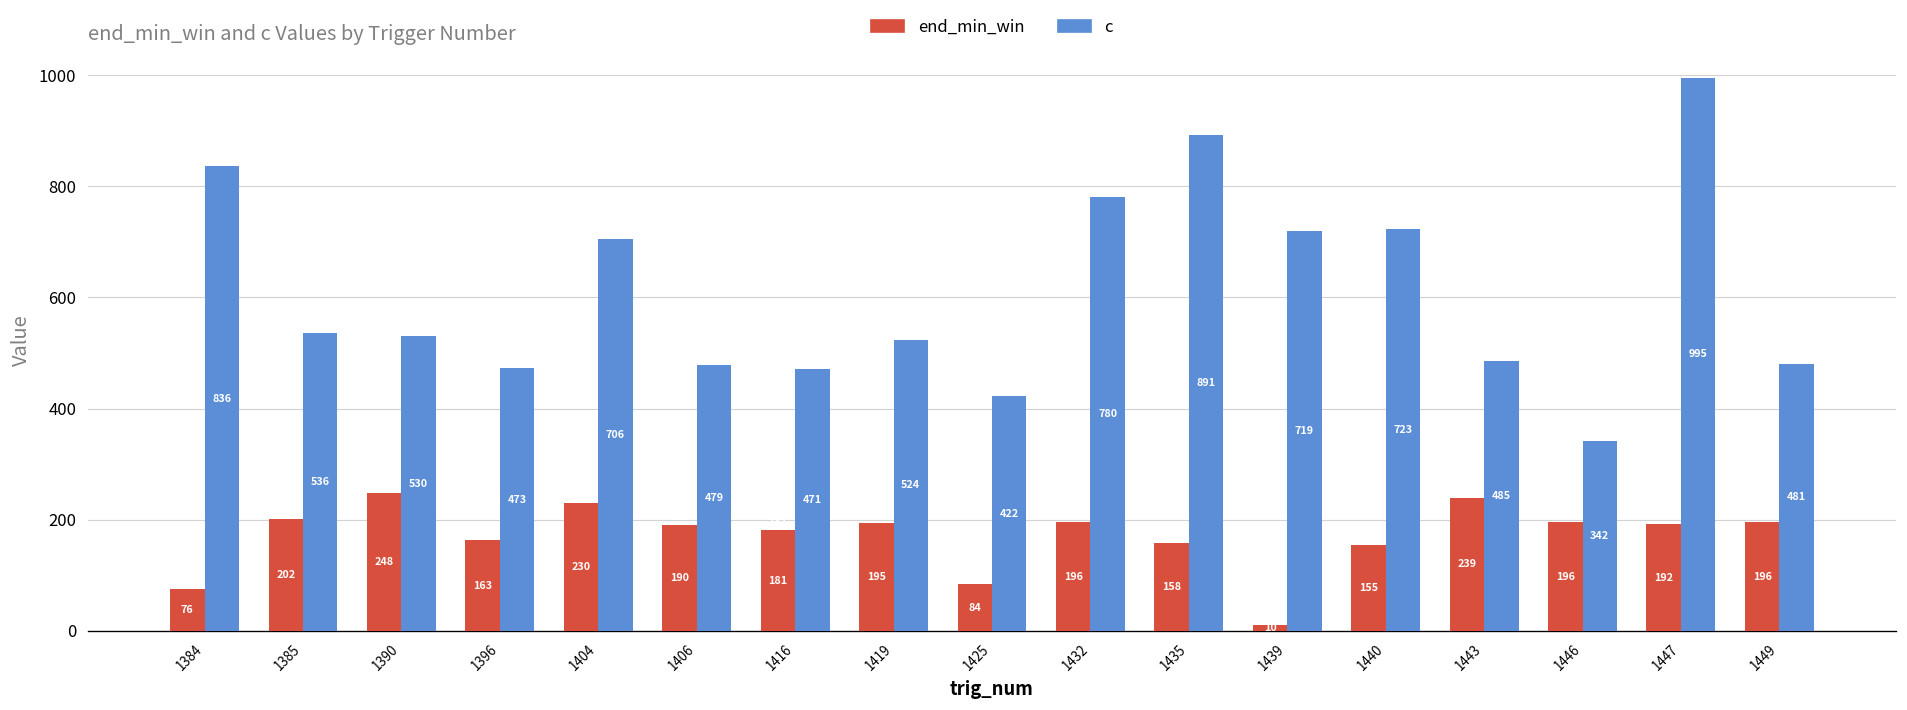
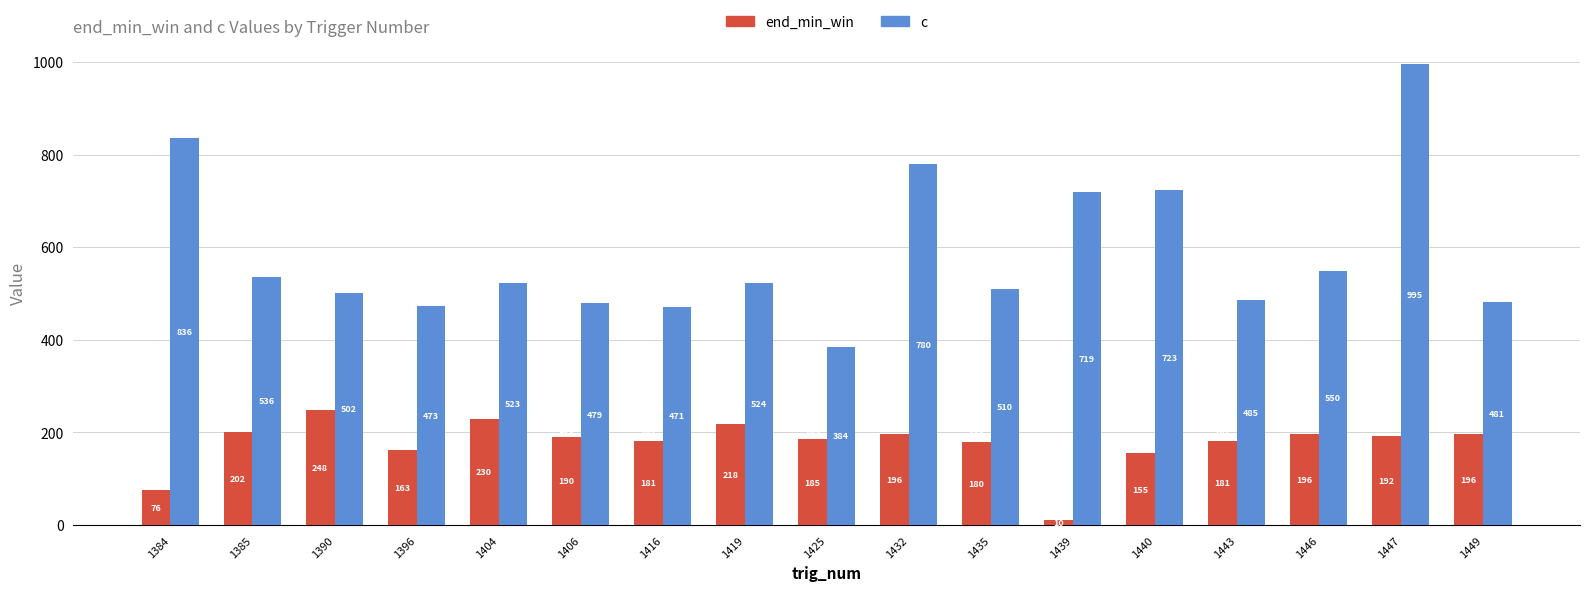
c, 1390: 530 -> 502
c, 1404: 706 -> 523
end_min_win, 1419: 195 -> 218
end_min_win, 1425: 84 -> 185
c, 1425: 422 -> 384
end_min_win, 1435: 158 -> 180
c, 1435: 891 -> 510
end_min_win, 1443: 239 -> 181
c, 1446: 342 -> 550
